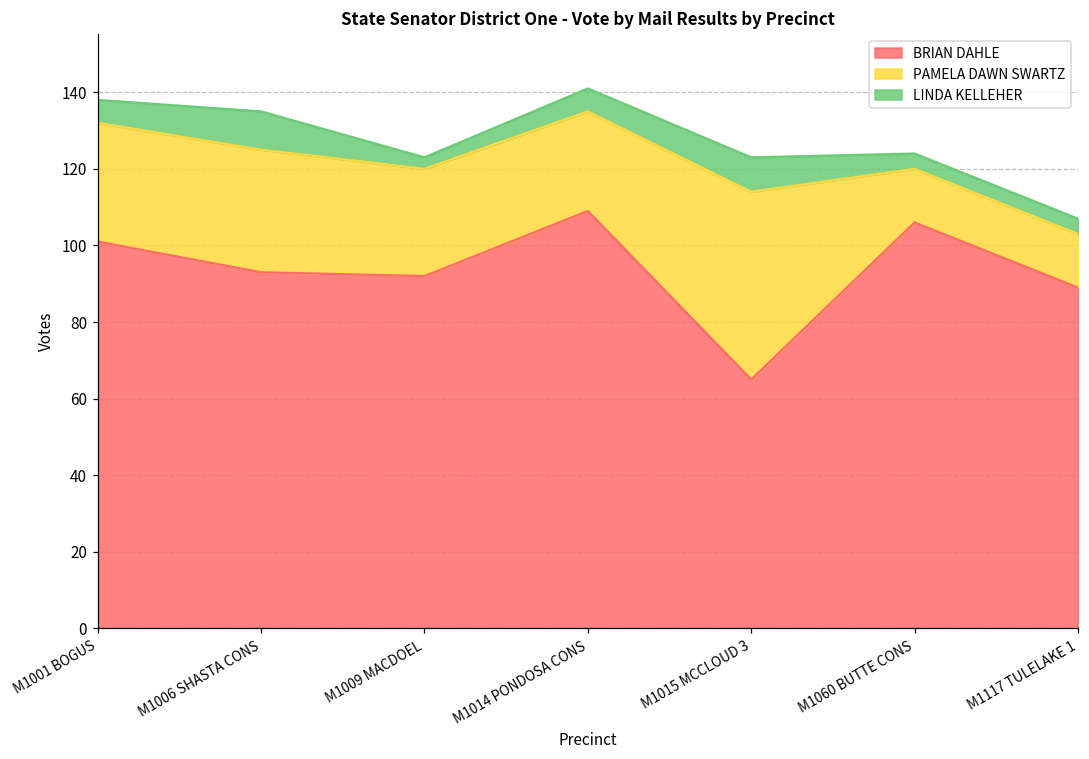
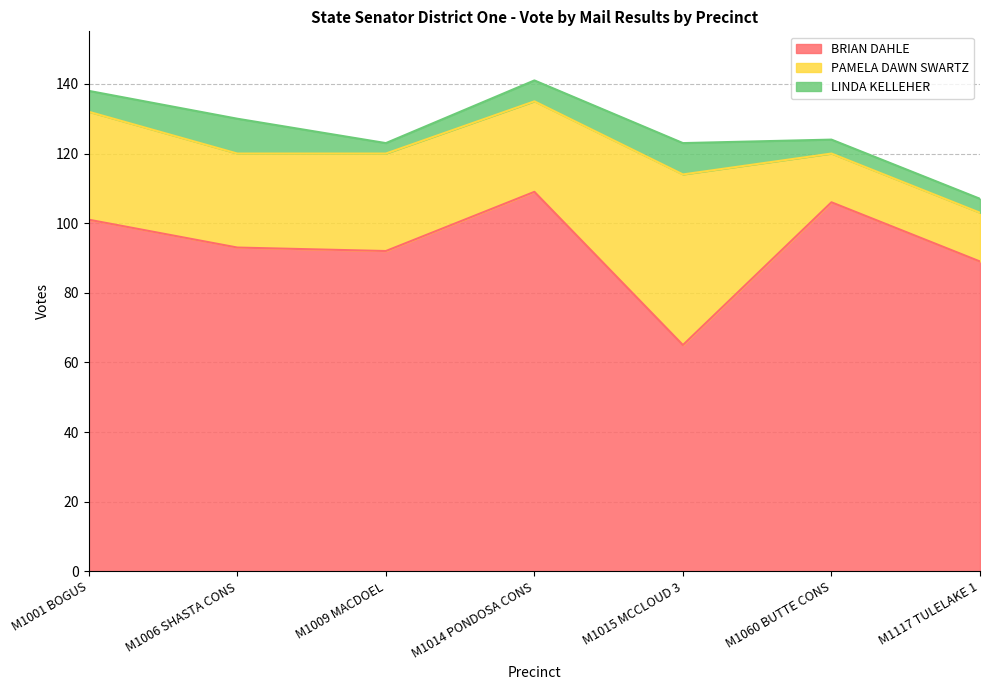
PAMELA DAWN SWARTZ, M1006 SHASTA CONS: 32 -> 27
